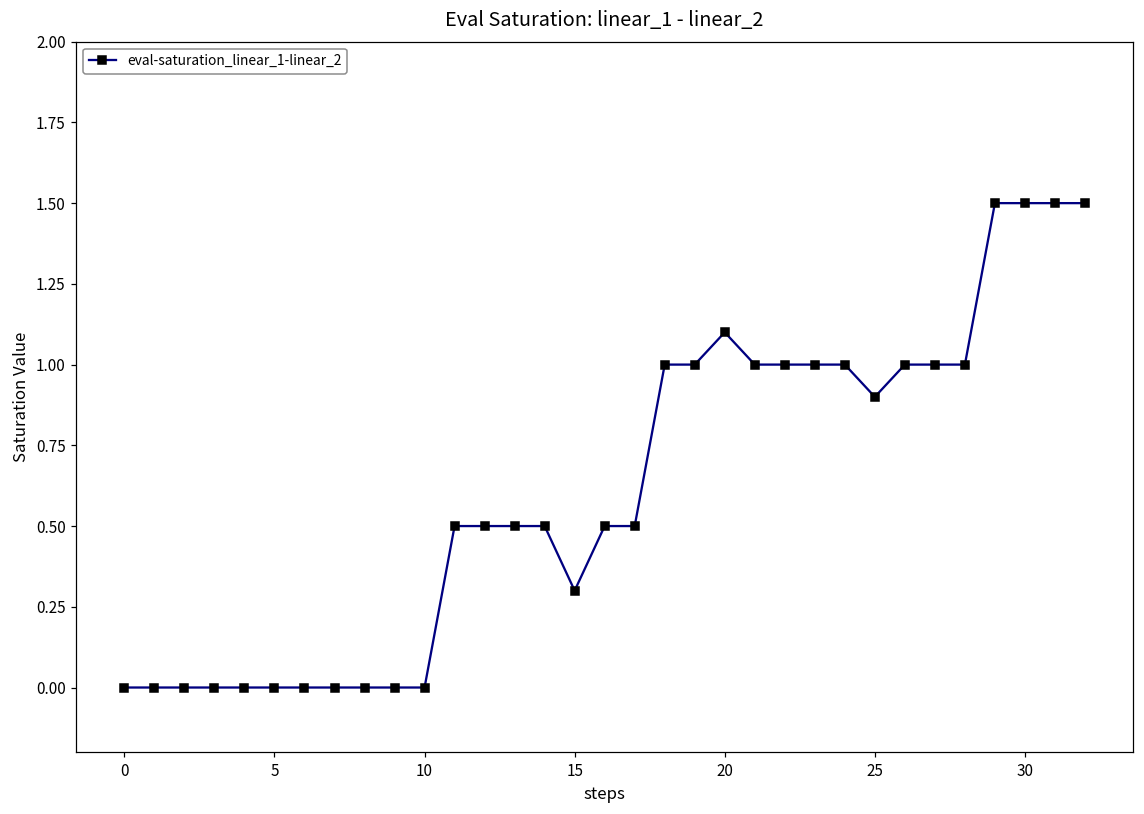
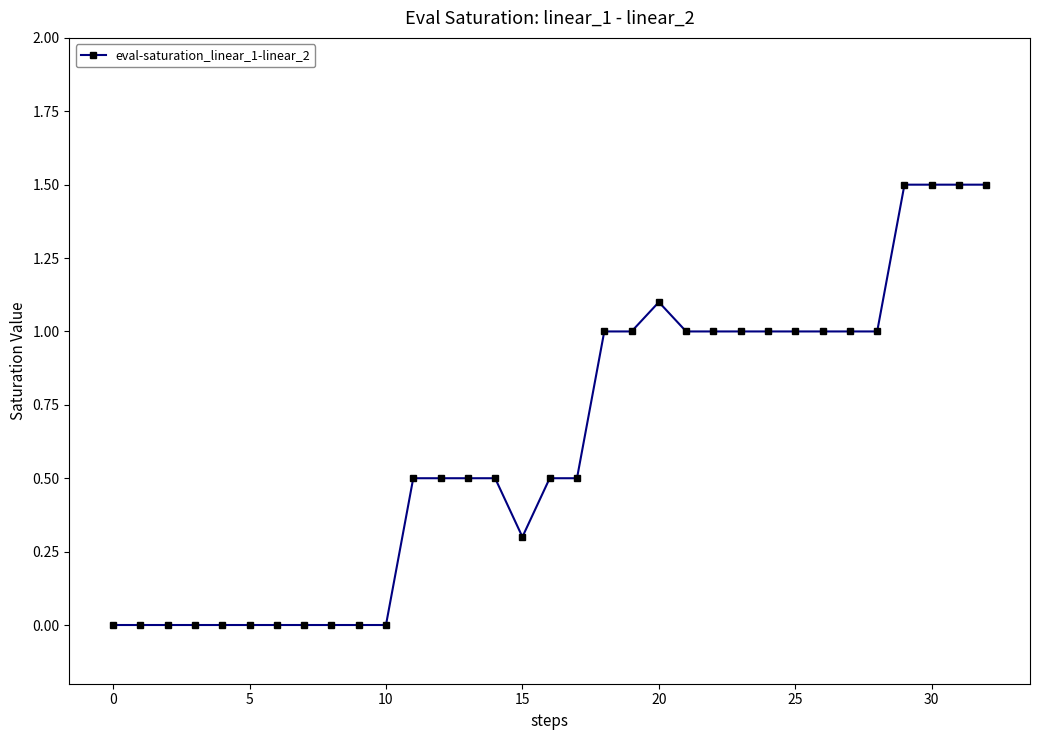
25: 0.9 -> 1.0
